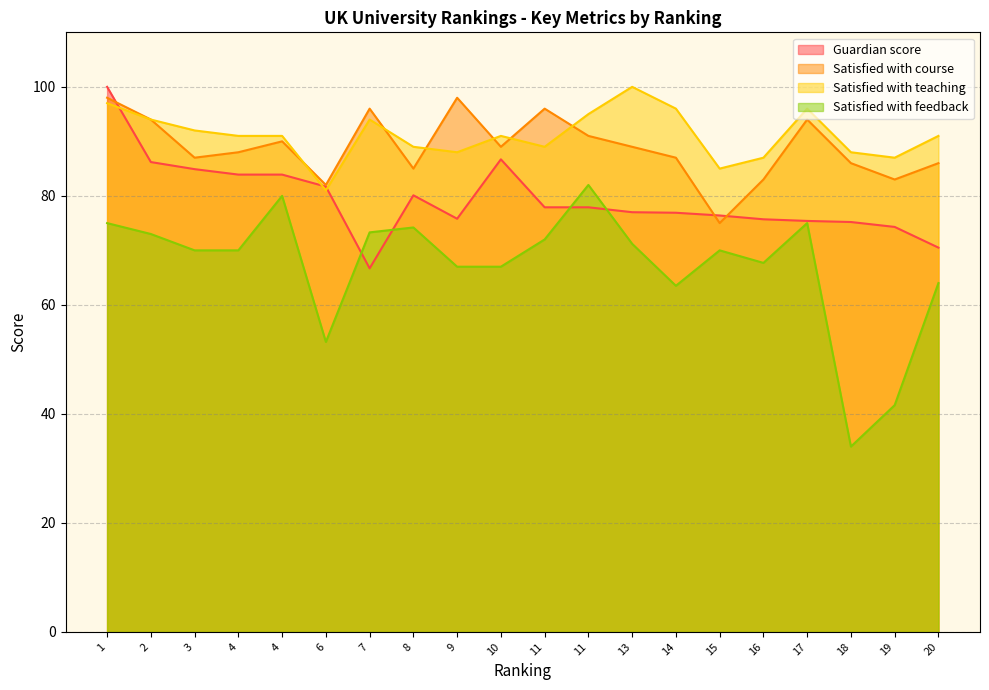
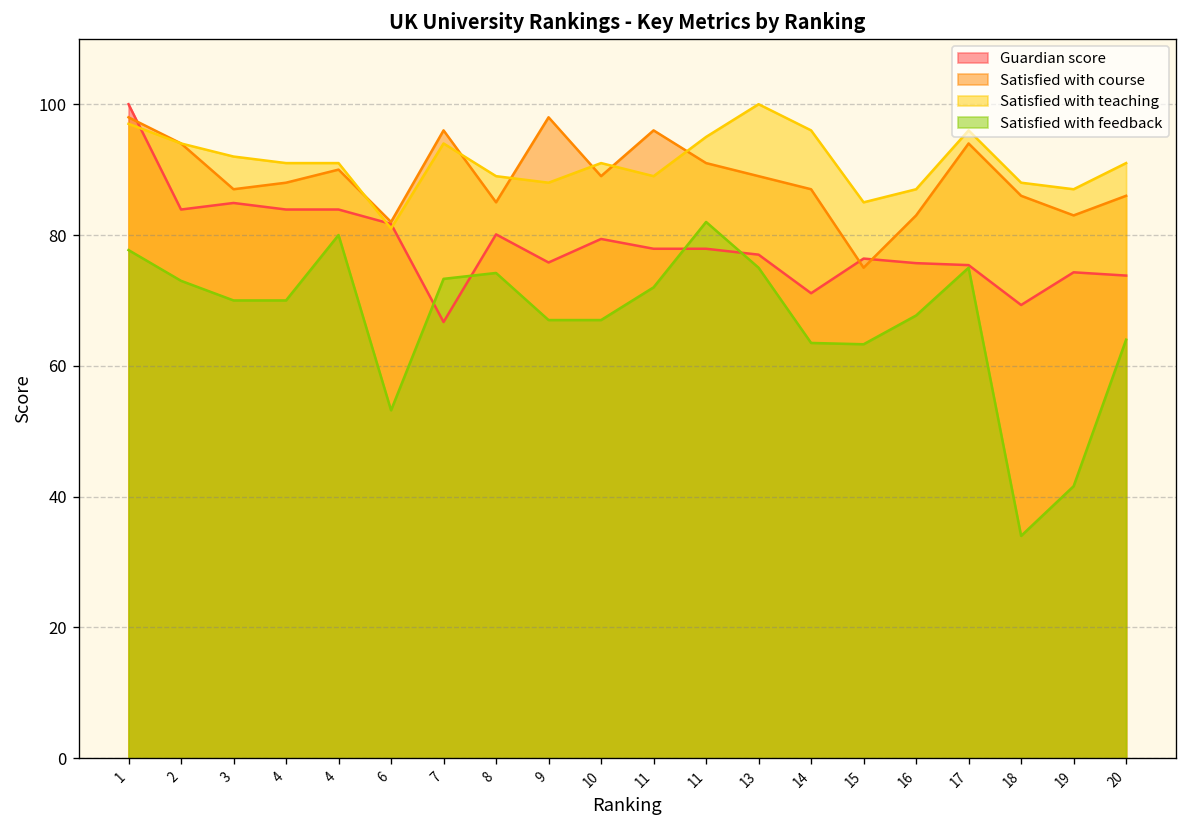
Satisfied with feedback, 1: 75 -> 78
Guardian score, 2: 86 -> 84
Guardian score, 10: 87 -> 79
Satisfied with feedback, 13: 71 -> 75
Guardian score, 14: 77 -> 71
Satisfied with feedback, 15: 70 -> 63
Guardian score, 18: 75 -> 69
Guardian score, 20: 71 -> 74
